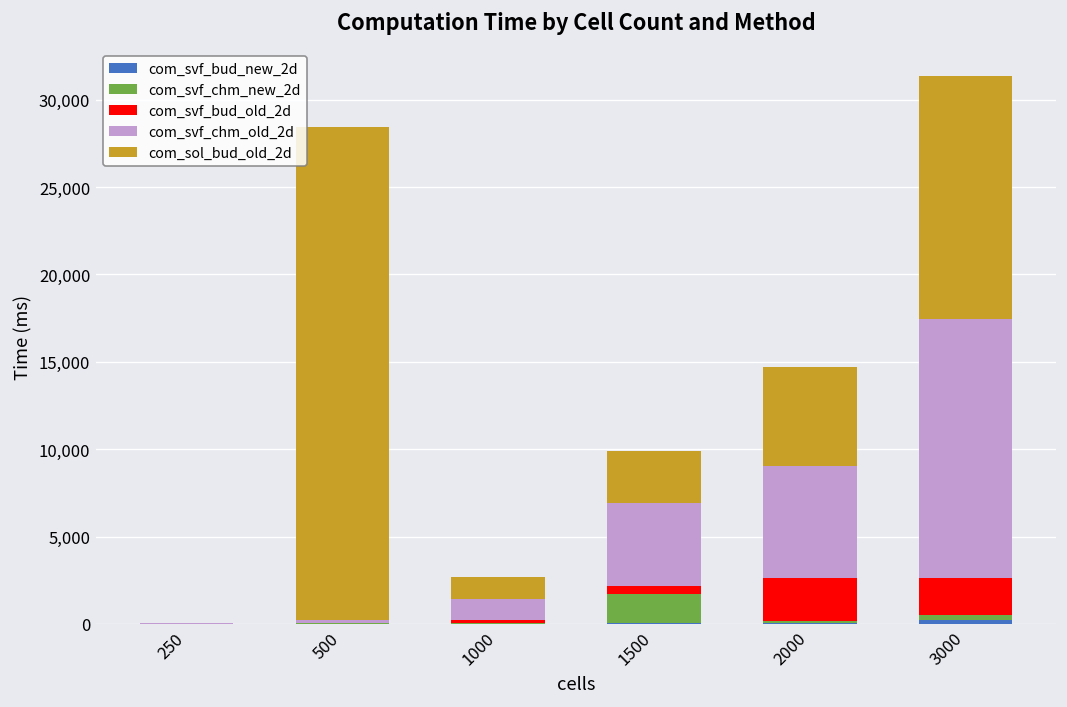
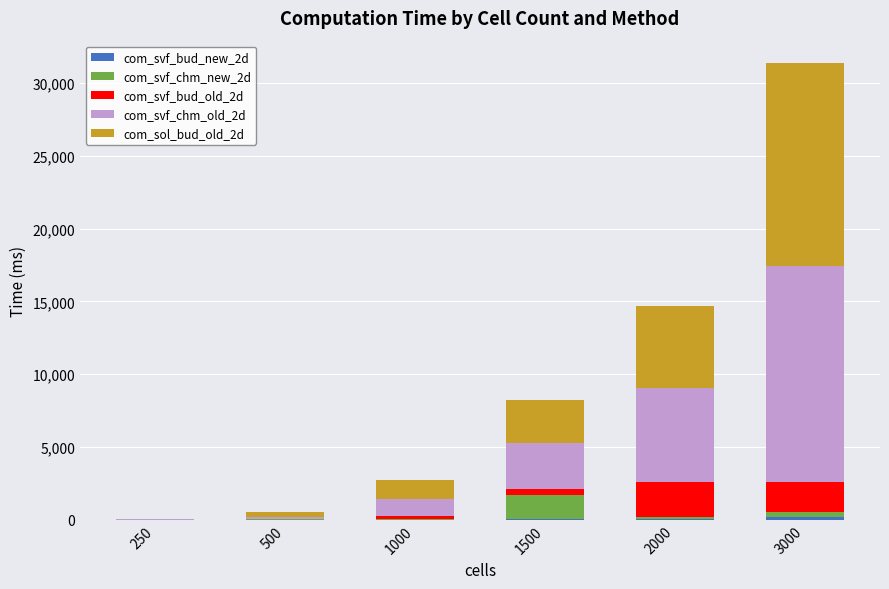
com_sol_bud_old_2d, 500: 28,300 -> 300
com_svf_chm_old_2d, 1500: 4,800 -> 3,100
